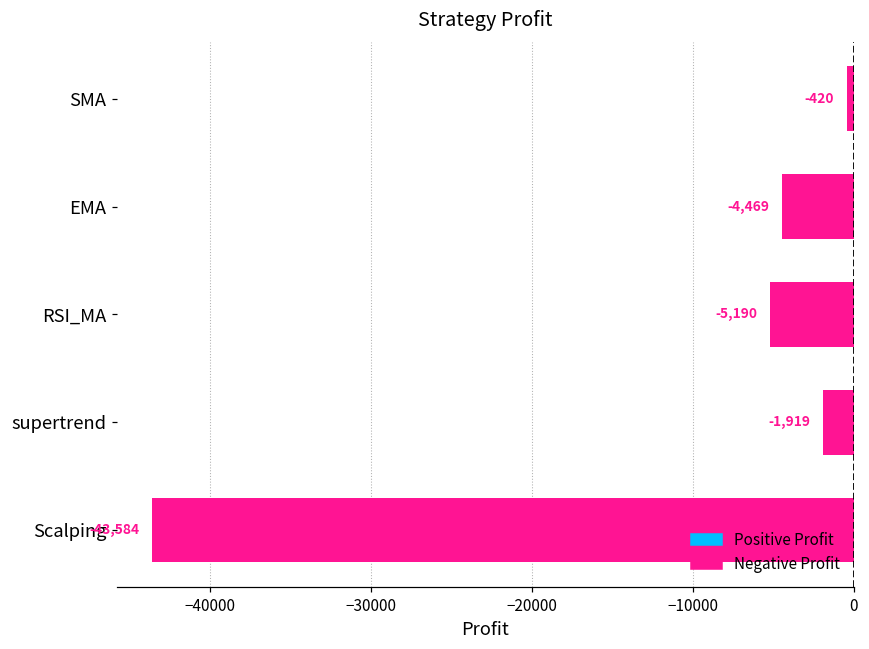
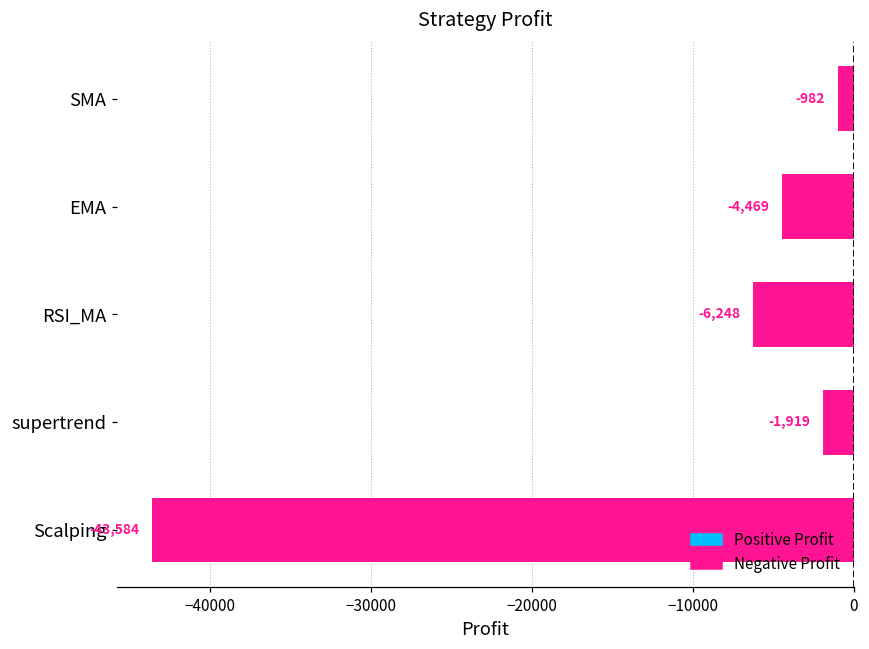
SMA: -420 -> -982
RSI_MA: -5,190 -> -6,248
